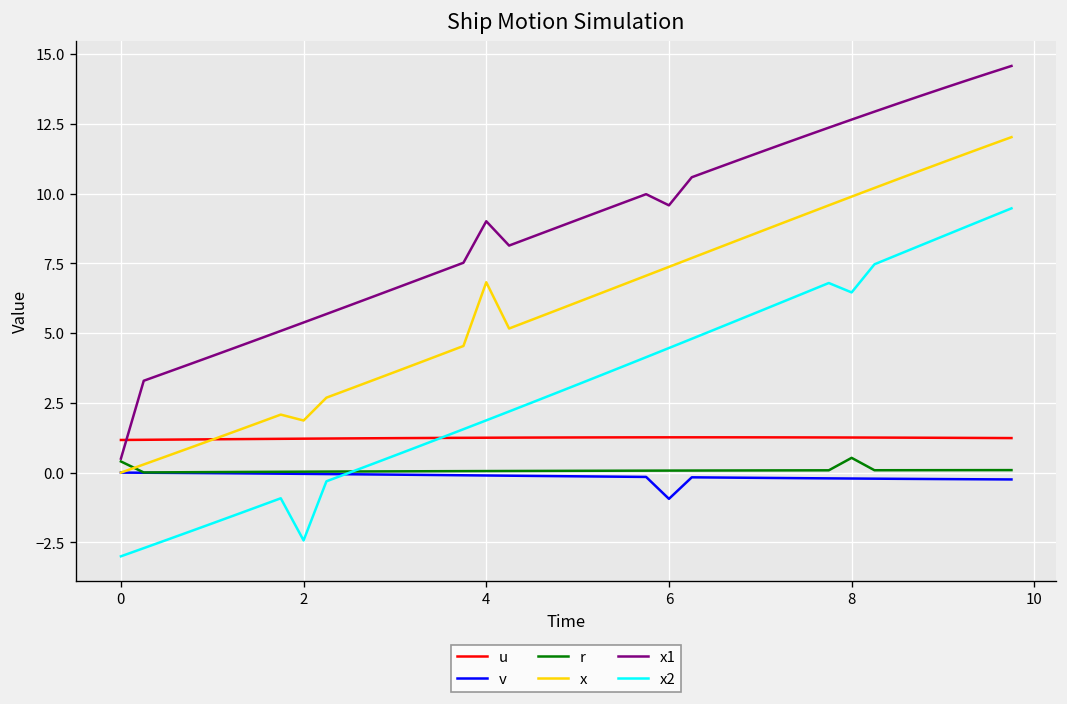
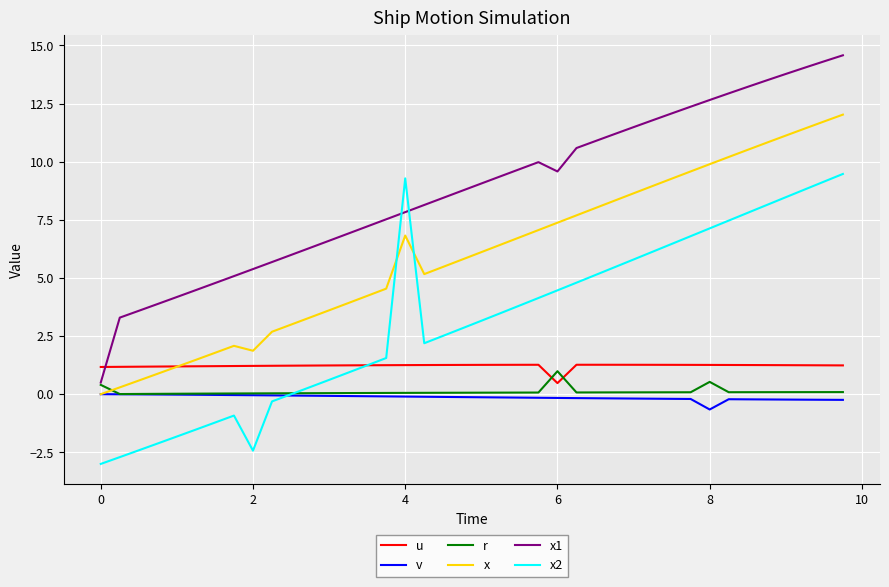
x1, 4: 9.0 -> 7.8
x2, 4: 1.9 -> 9.3
u, 6: 1.3 -> 0.5
v, 6: -0.9 -> -0.2
r, 6: 0.1 -> 1.0
v, 8: -0.2 -> -0.7
x2, 8: 6.5 -> 7.1
